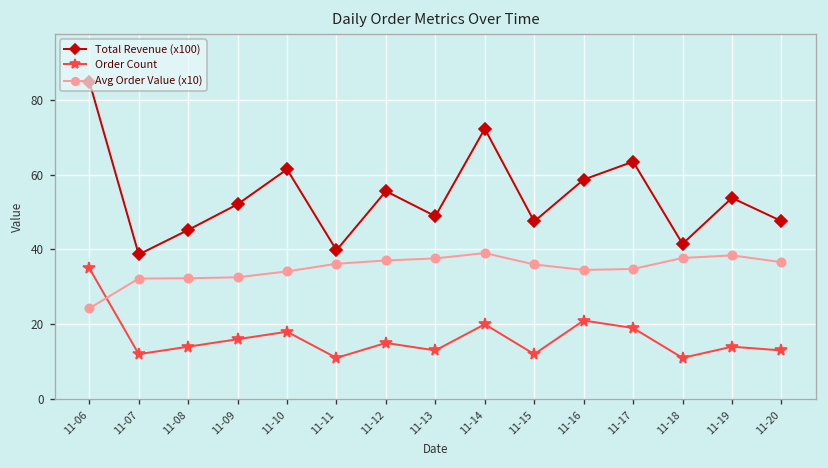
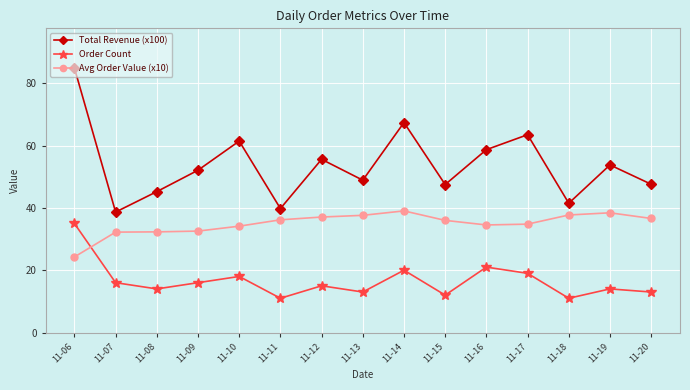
Order Count, 11-07: 12 -> 16
Total Revenue (x100), 11-14: 72 -> 67
